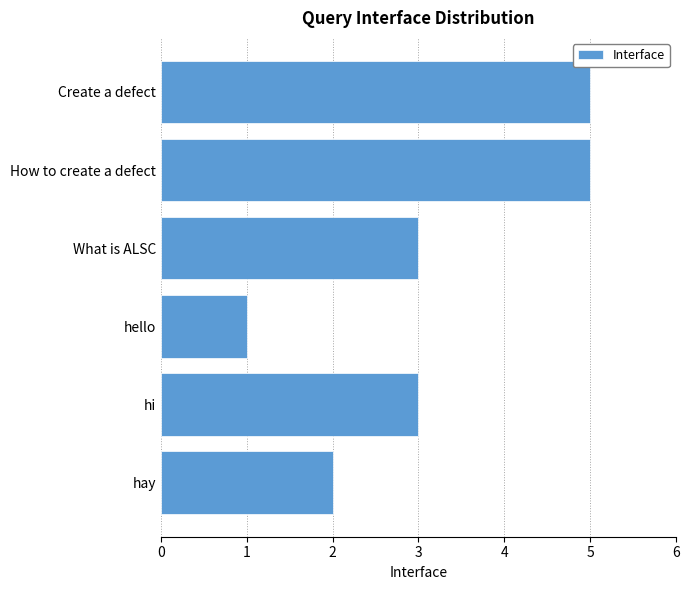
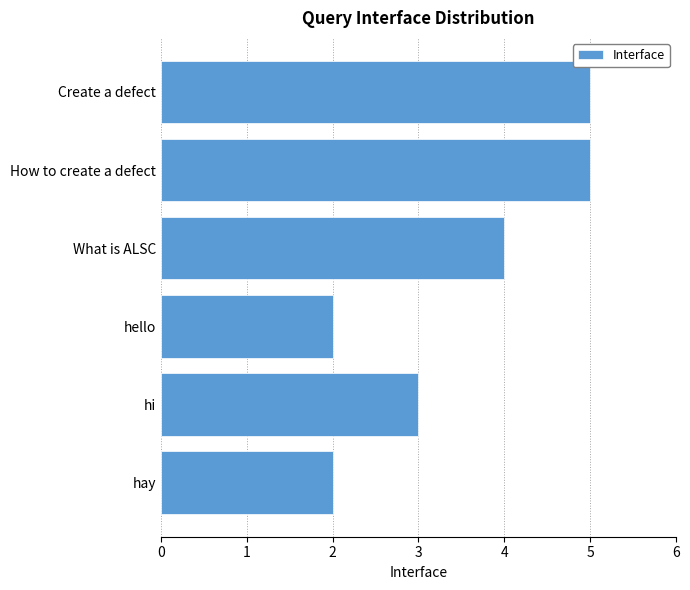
What is ALSC: 3 -> 4
hello: 1 -> 2
